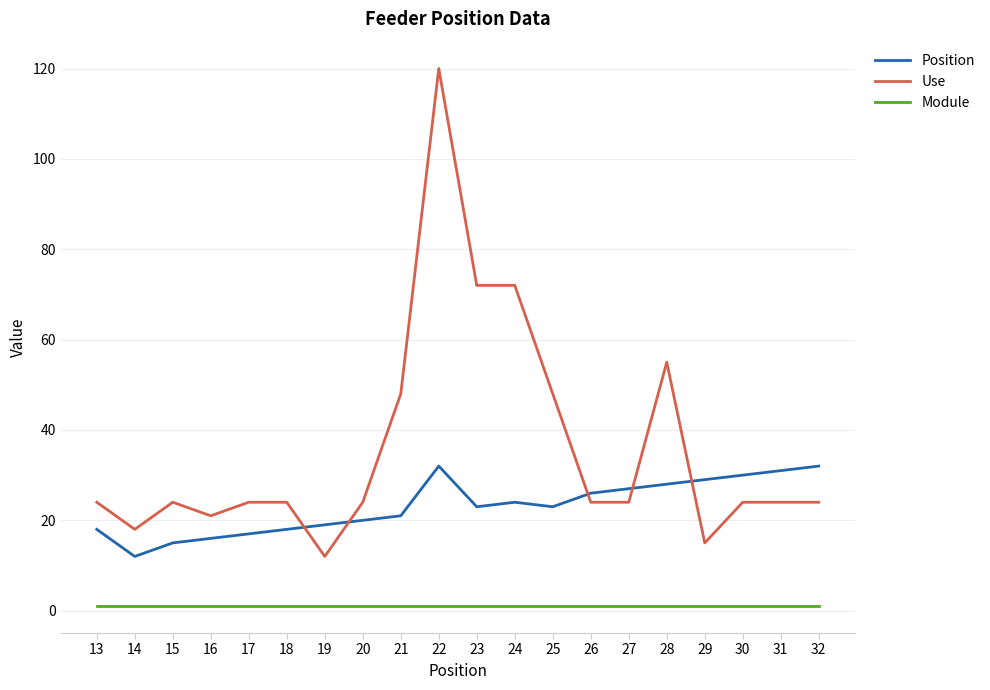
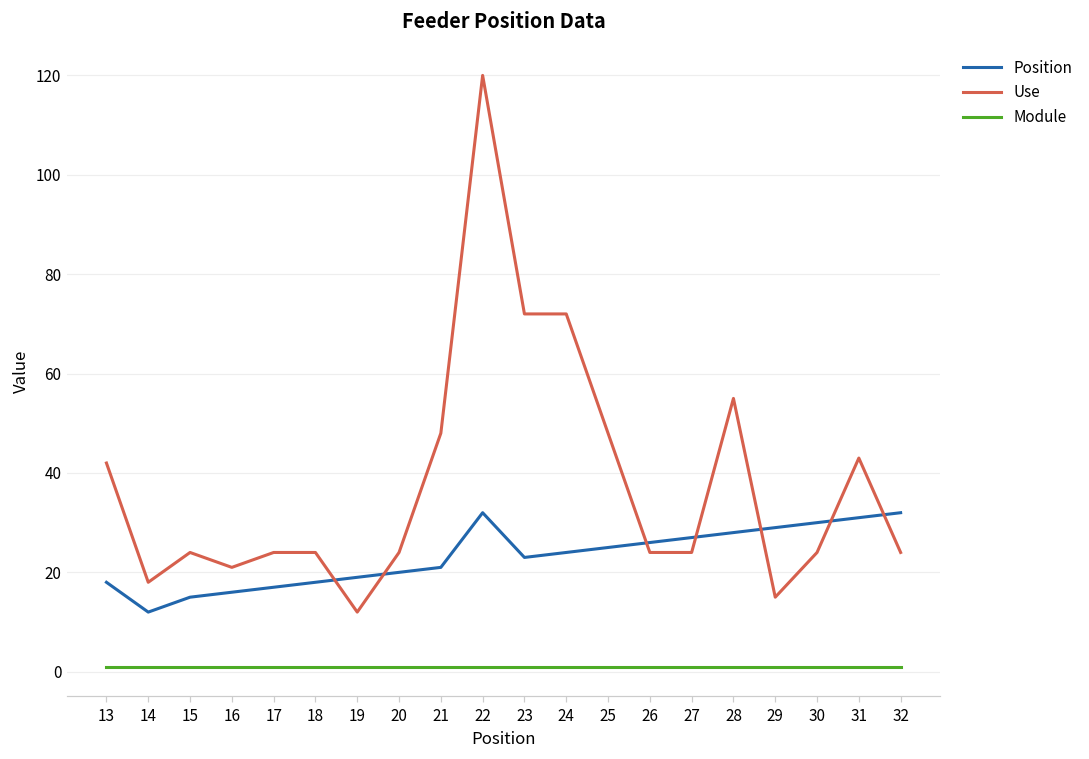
Use, 13: 24 -> 42
Position, 25: 23 -> 25
Use, 31: 24 -> 43
